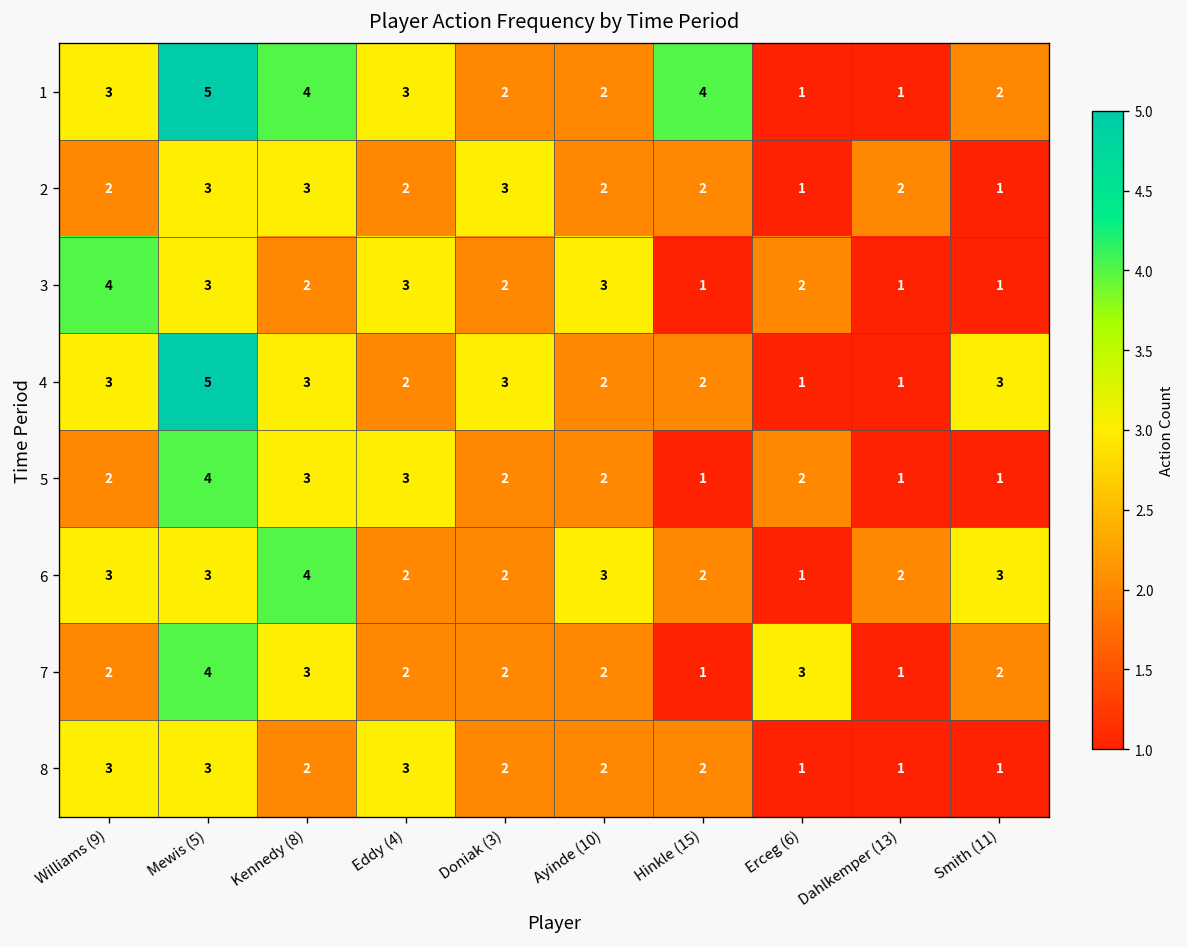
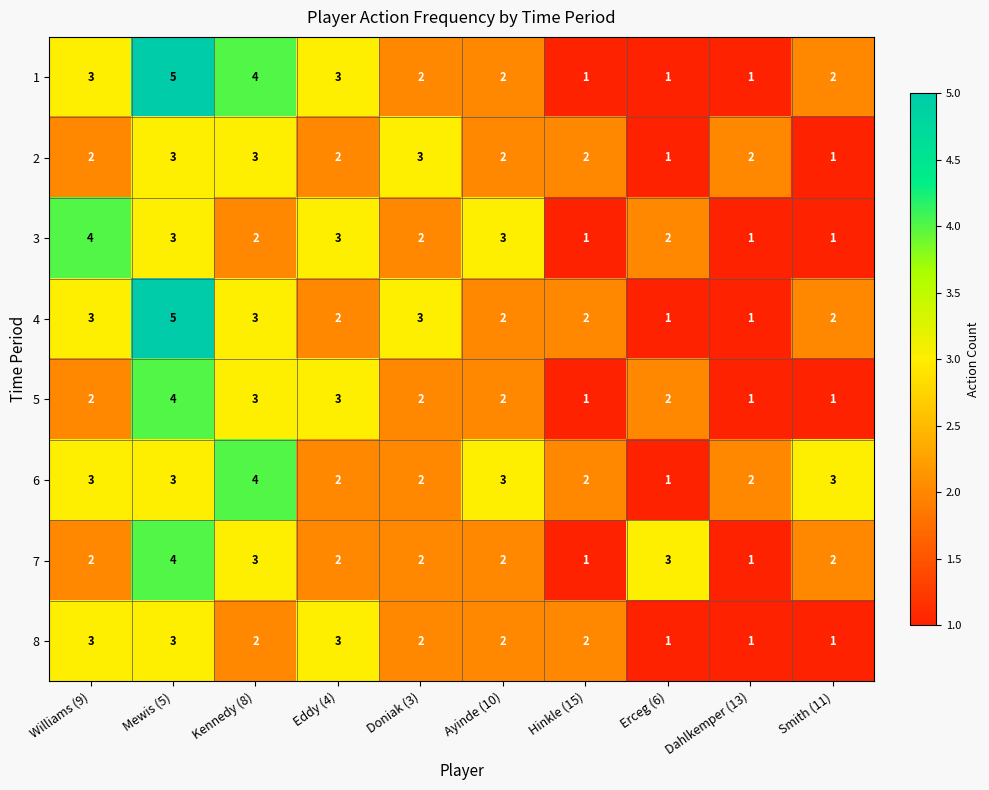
1, Hinkle (15): 4 -> 1
4, Smith (11): 3 -> 2
